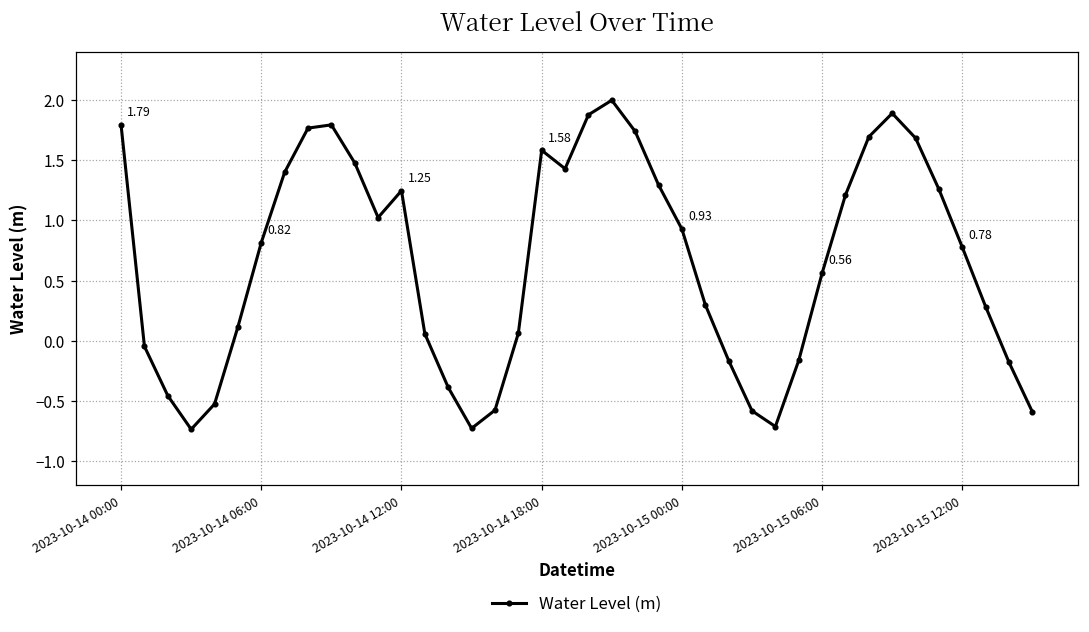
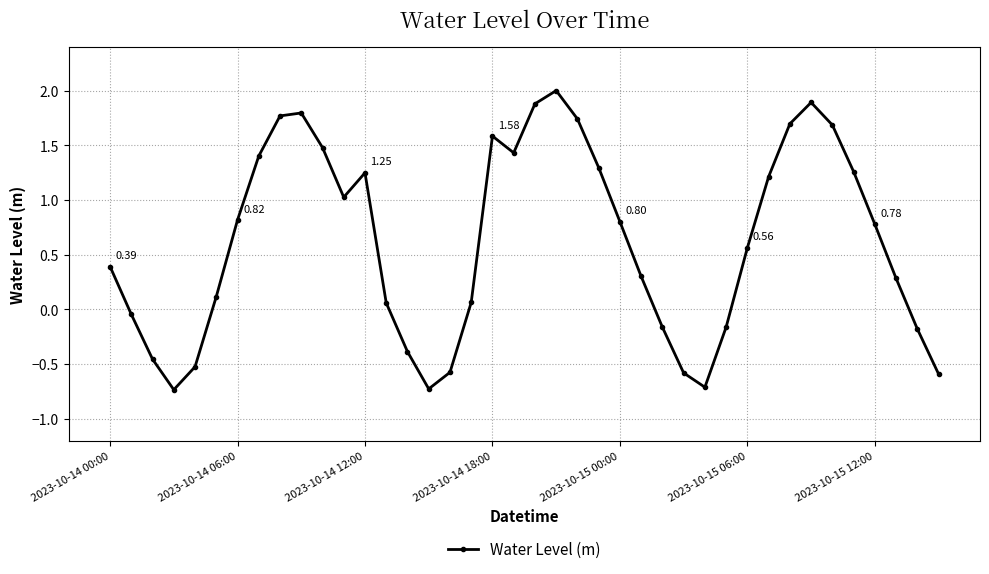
2023-10-14 00:00: 1.79 -> 0.39
2023-10-15 00:00: 0.93 -> 0.80
